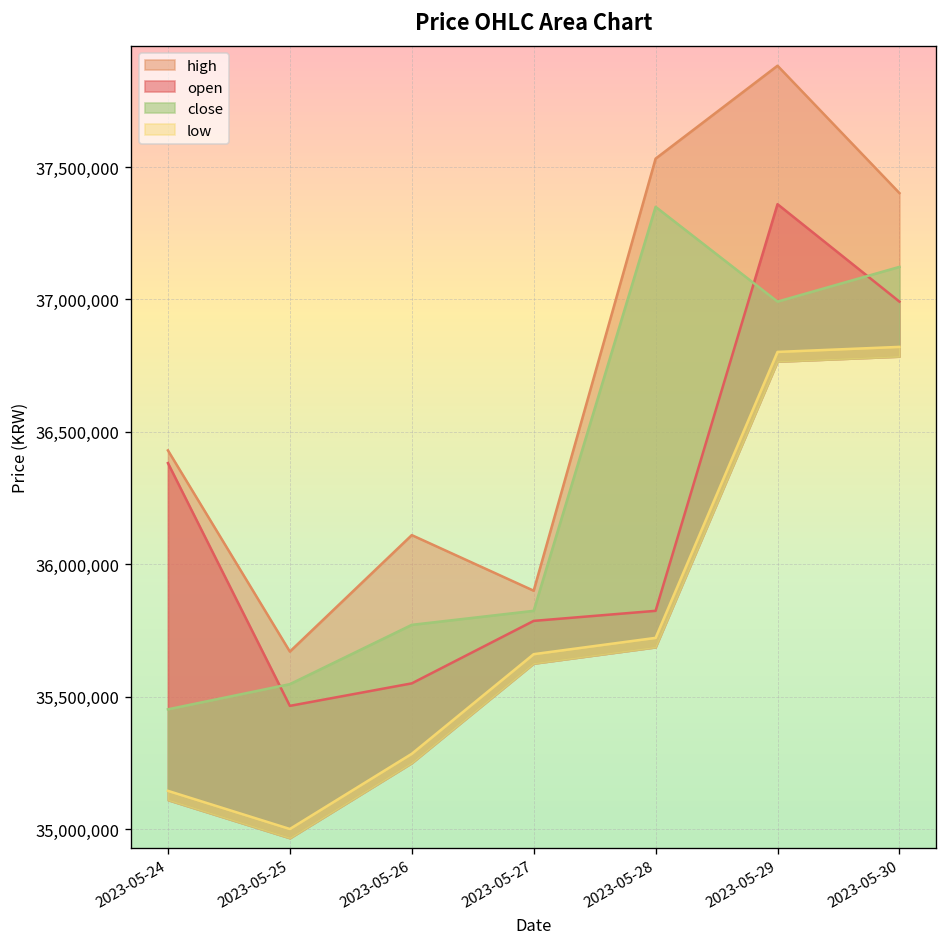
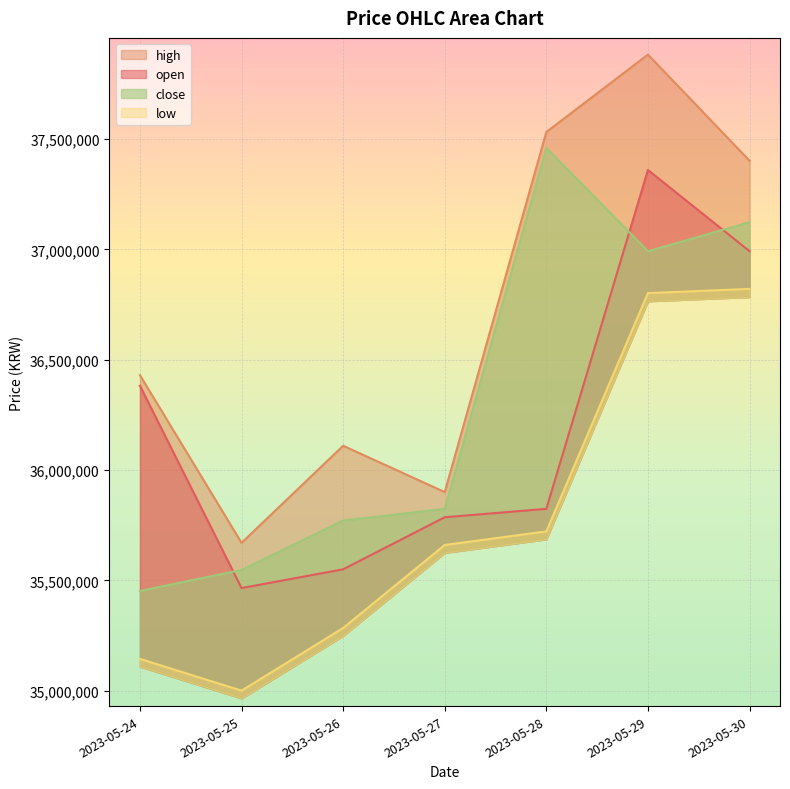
close, 2023-05-28: 37,350,000 -> 37,460,000
